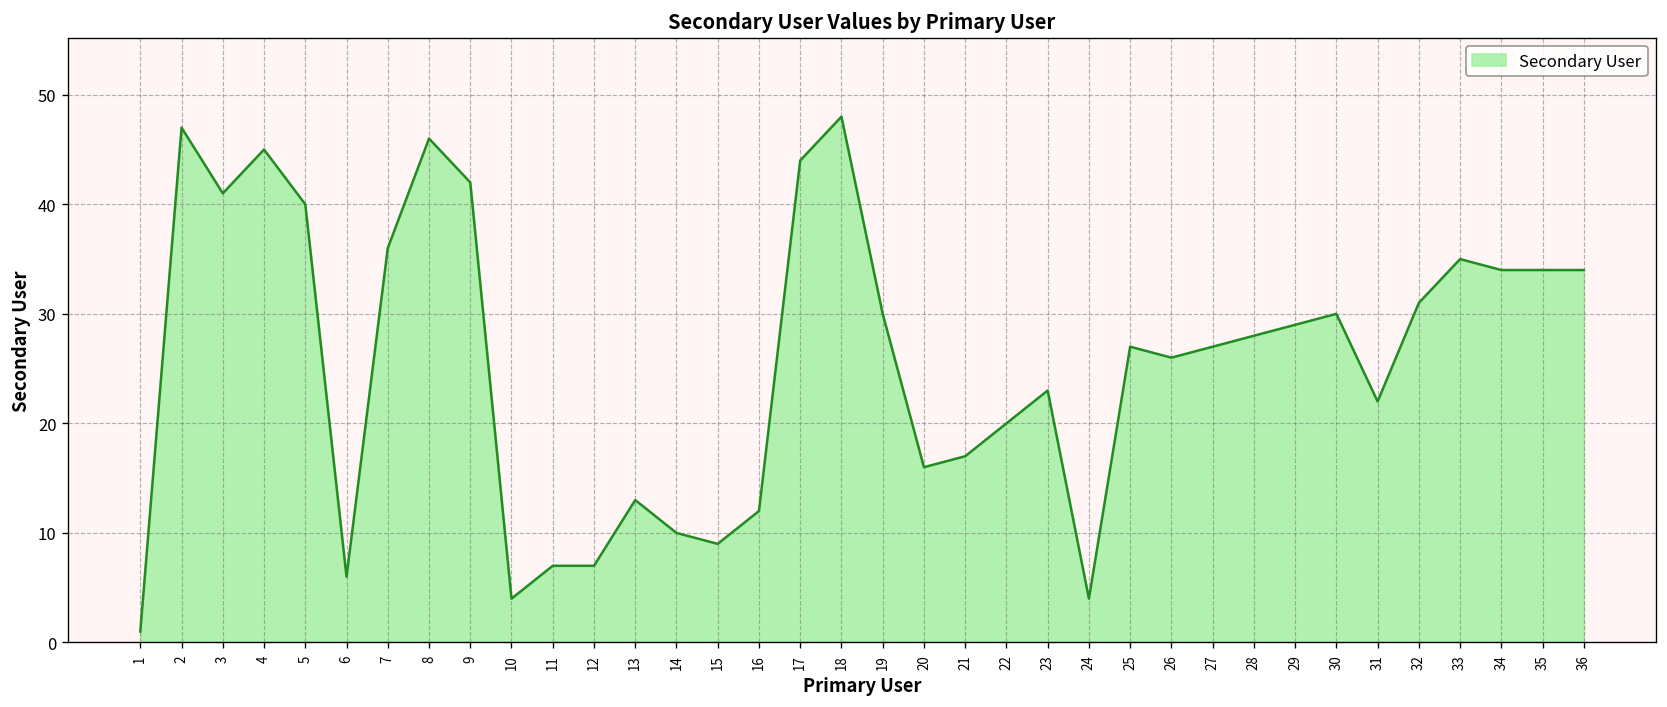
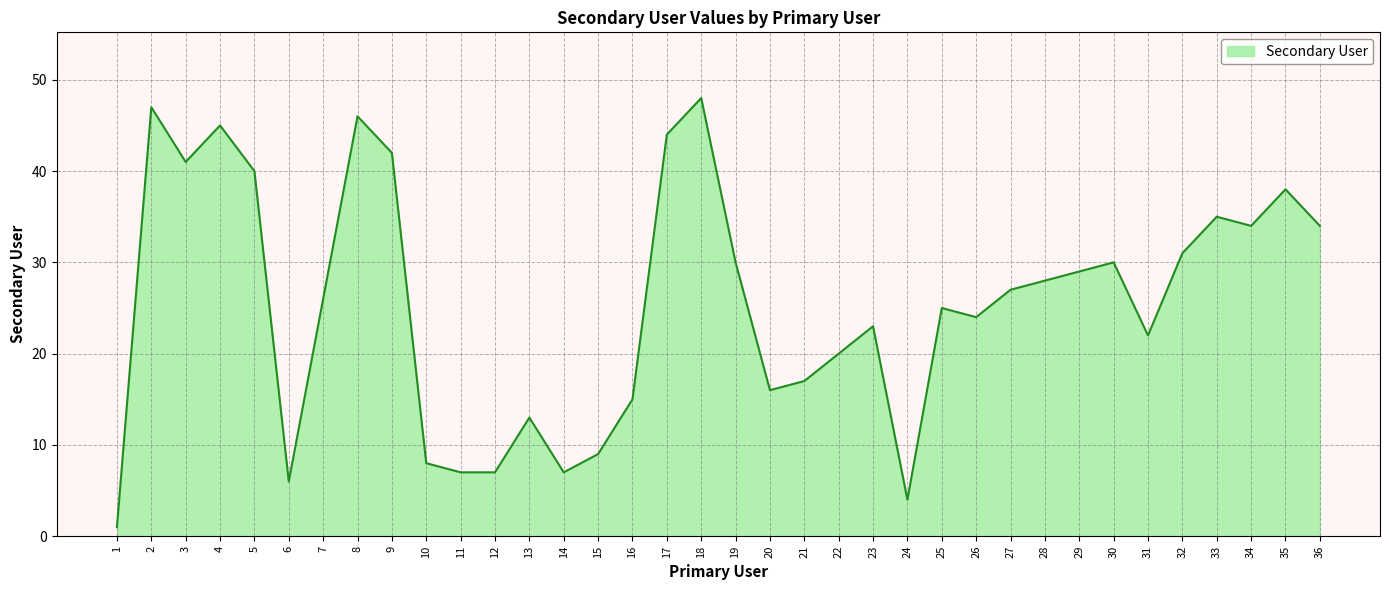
7: 36 -> 26
10: 4 -> 8
14: 10 -> 7
16: 12 -> 15
25: 27 -> 25
26: 26 -> 24
35: 34 -> 38
